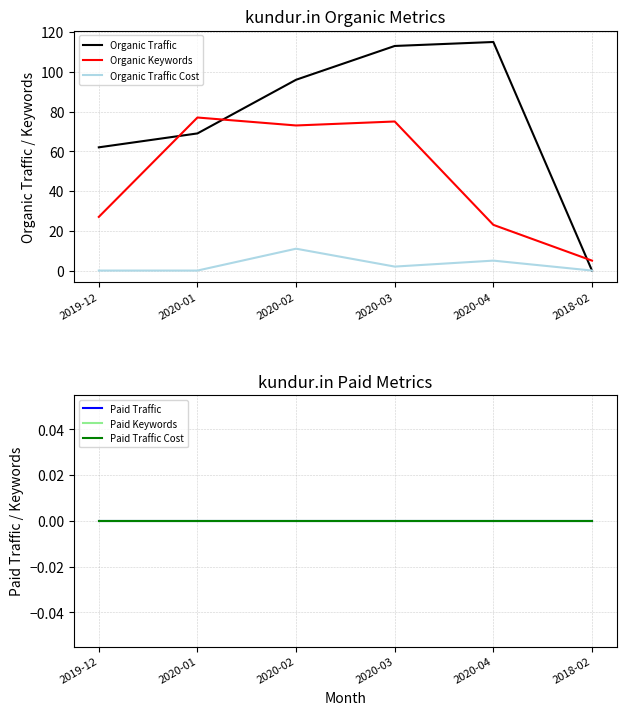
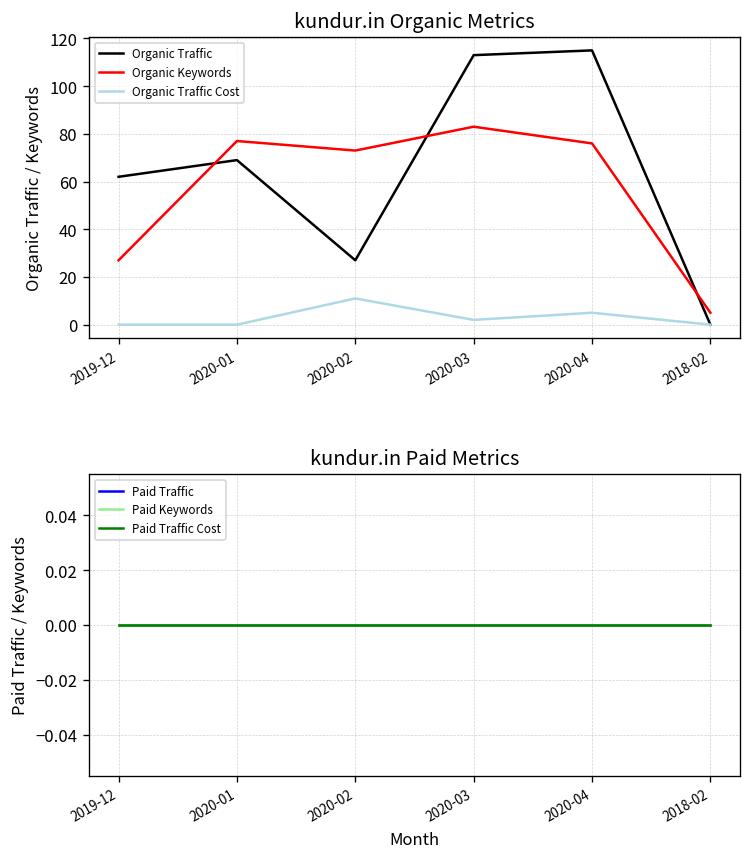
kundur.in Organic Metrics, Organic Traffic, 2020-02: 96 -> 27
kundur.in Organic Metrics, Organic Keywords, 2020-03: 75 -> 83
kundur.in Organic Metrics, Organic Keywords, 2020-04: 23 -> 76
